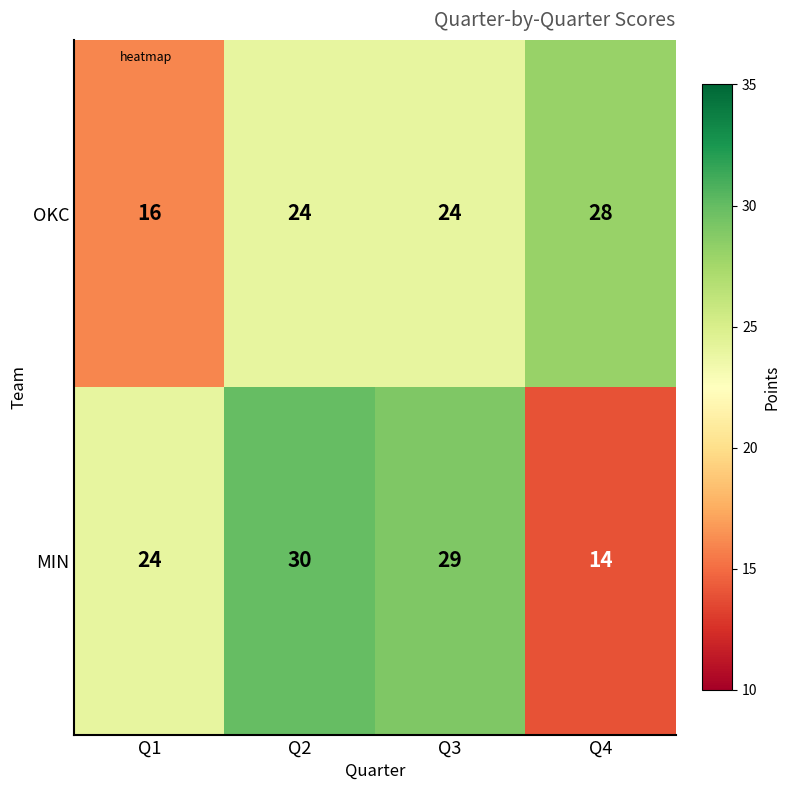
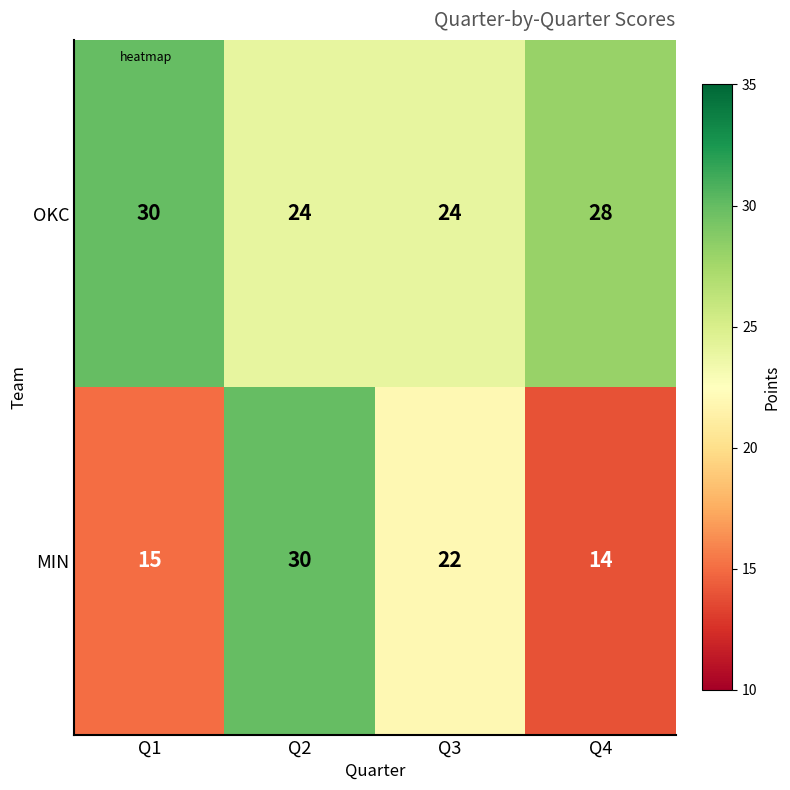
OKC, Q1: 16 -> 30
MIN, Q1: 24 -> 15
MIN, Q3: 29 -> 22
